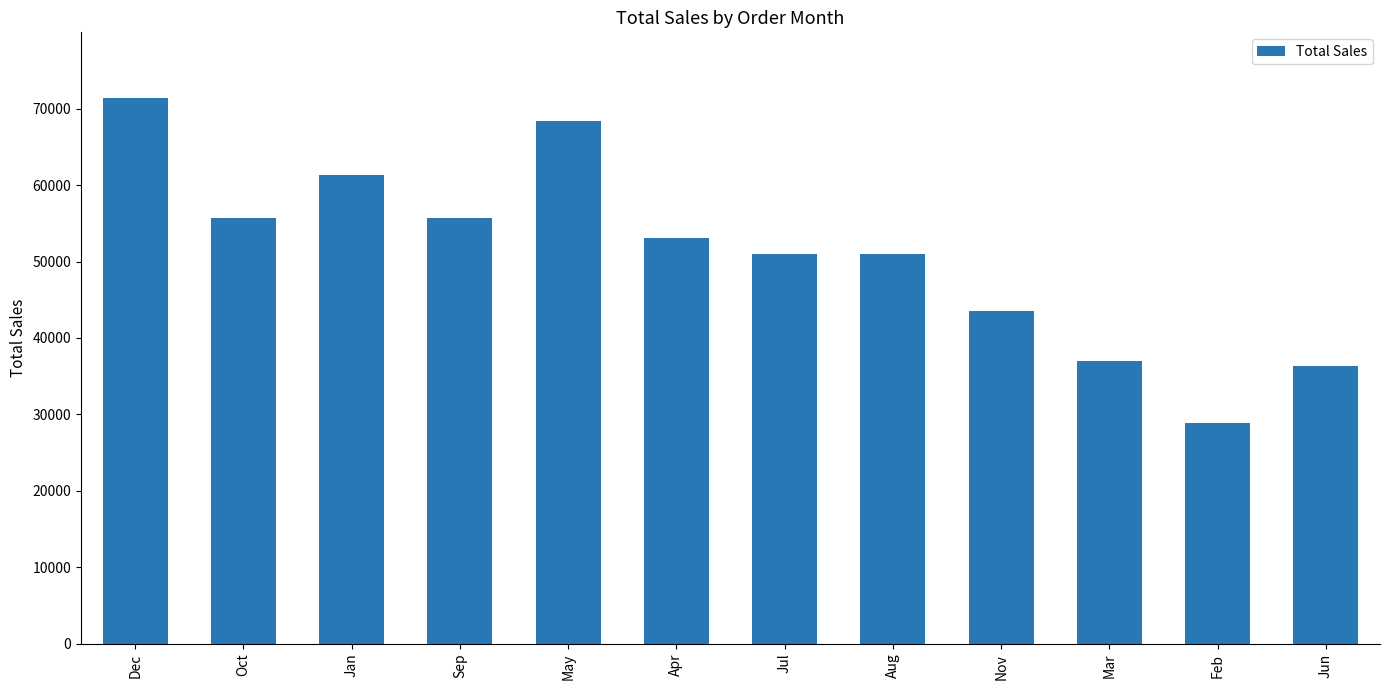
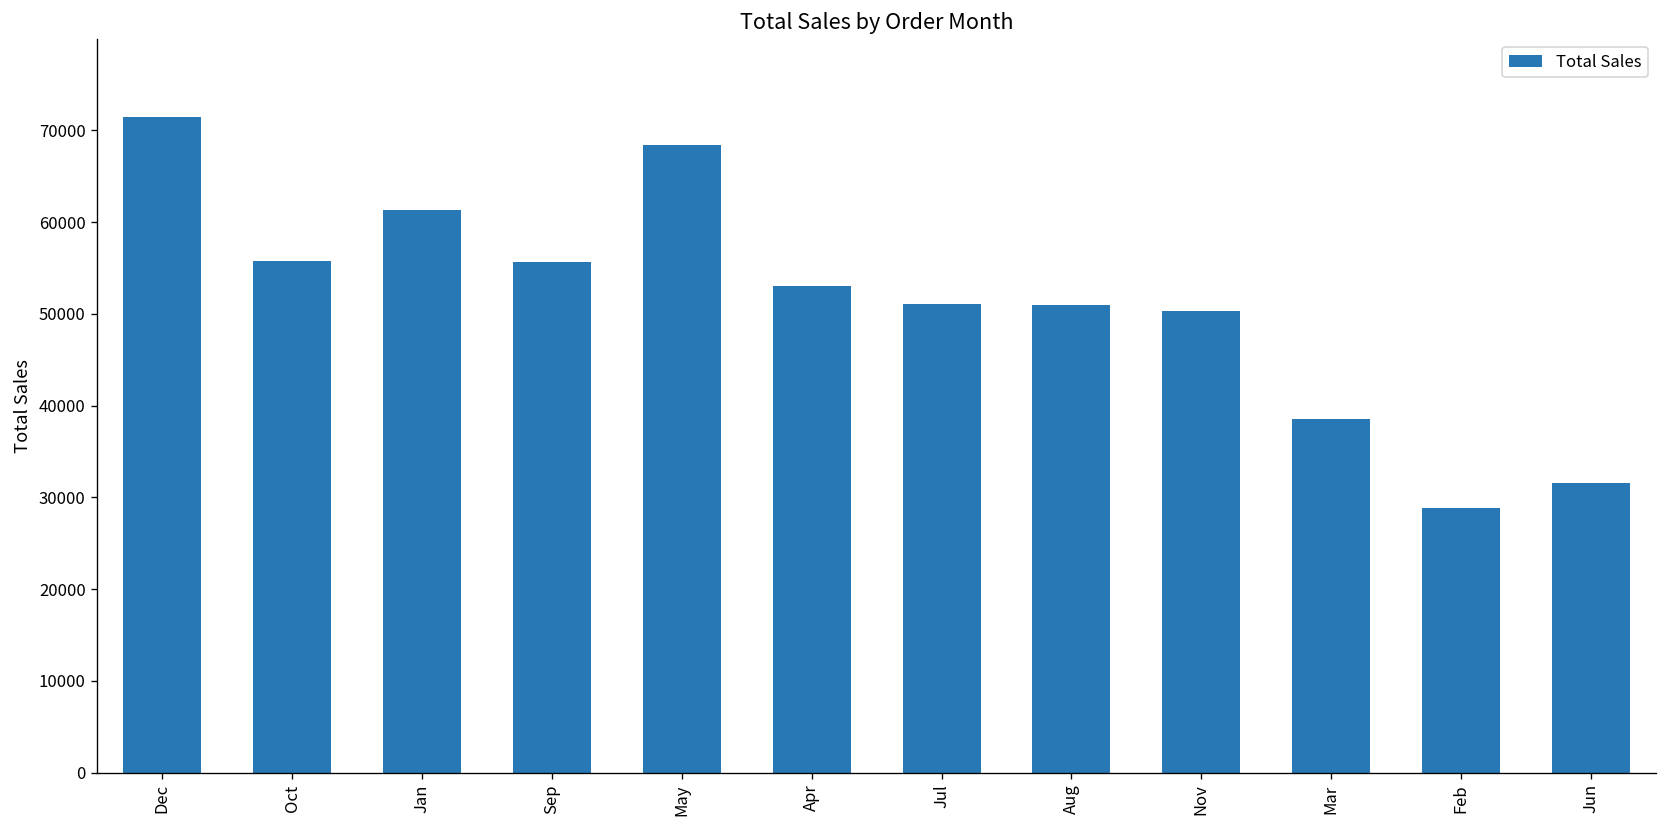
Nov: 44000 -> 50000
Mar: 37000 -> 39000
Jun: 36000 -> 32000
